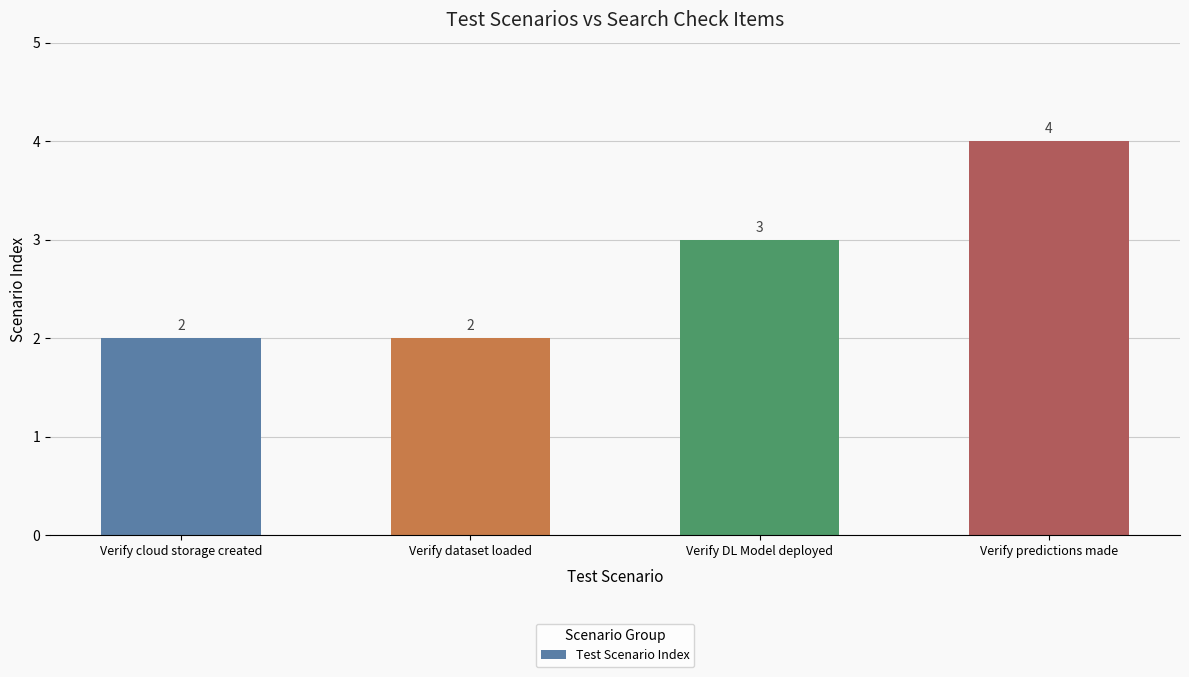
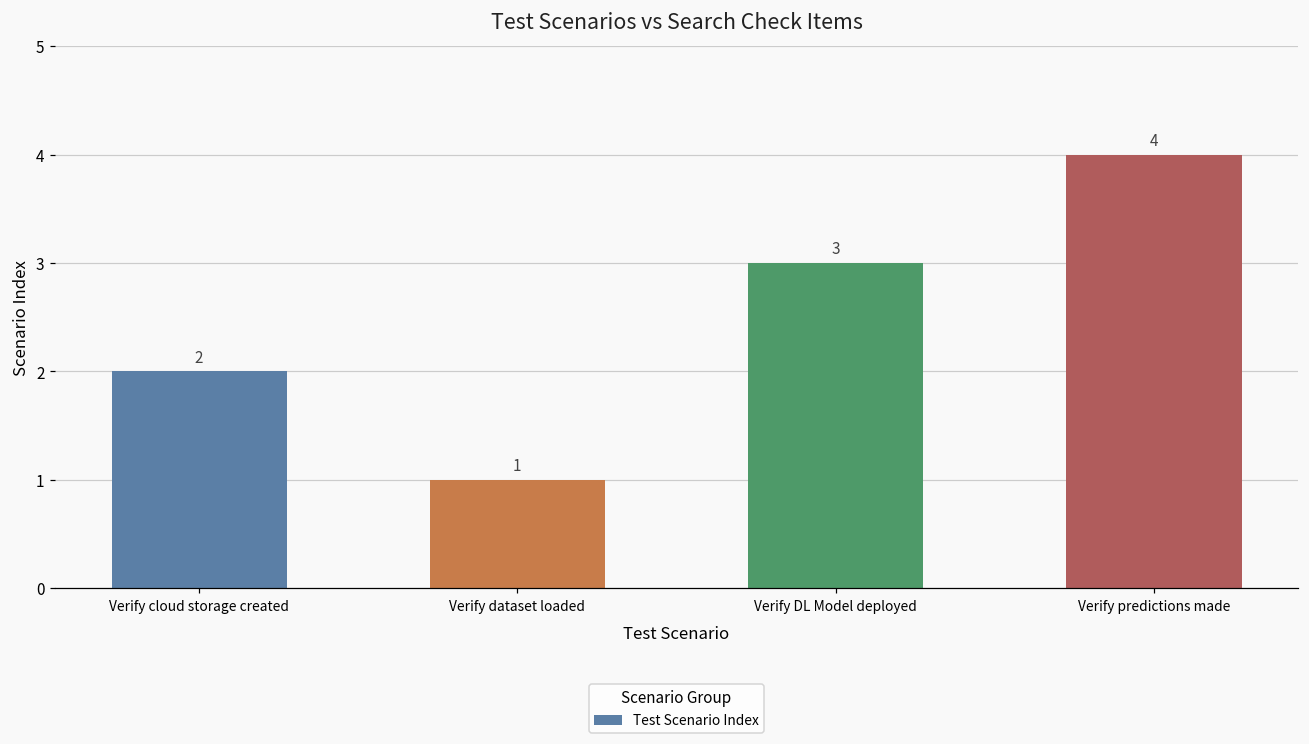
Verify dataset loaded: 2 -> 1
